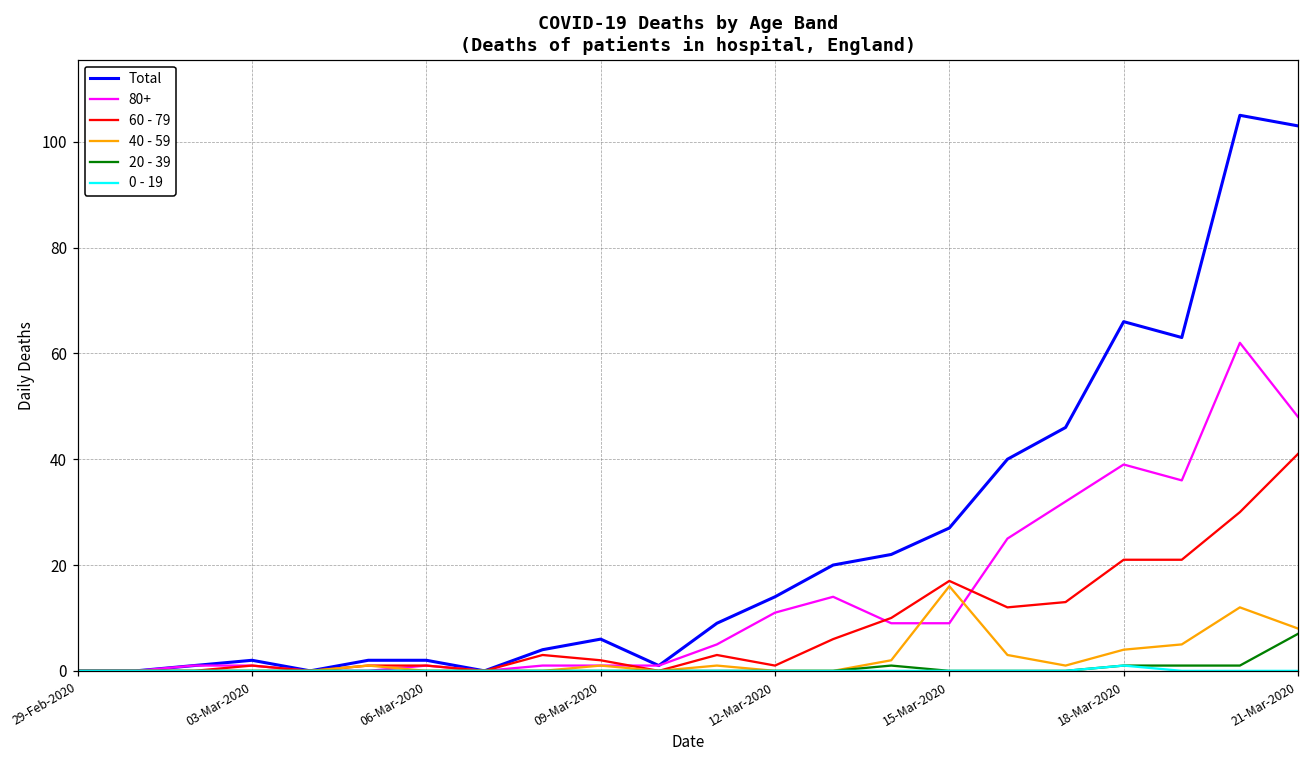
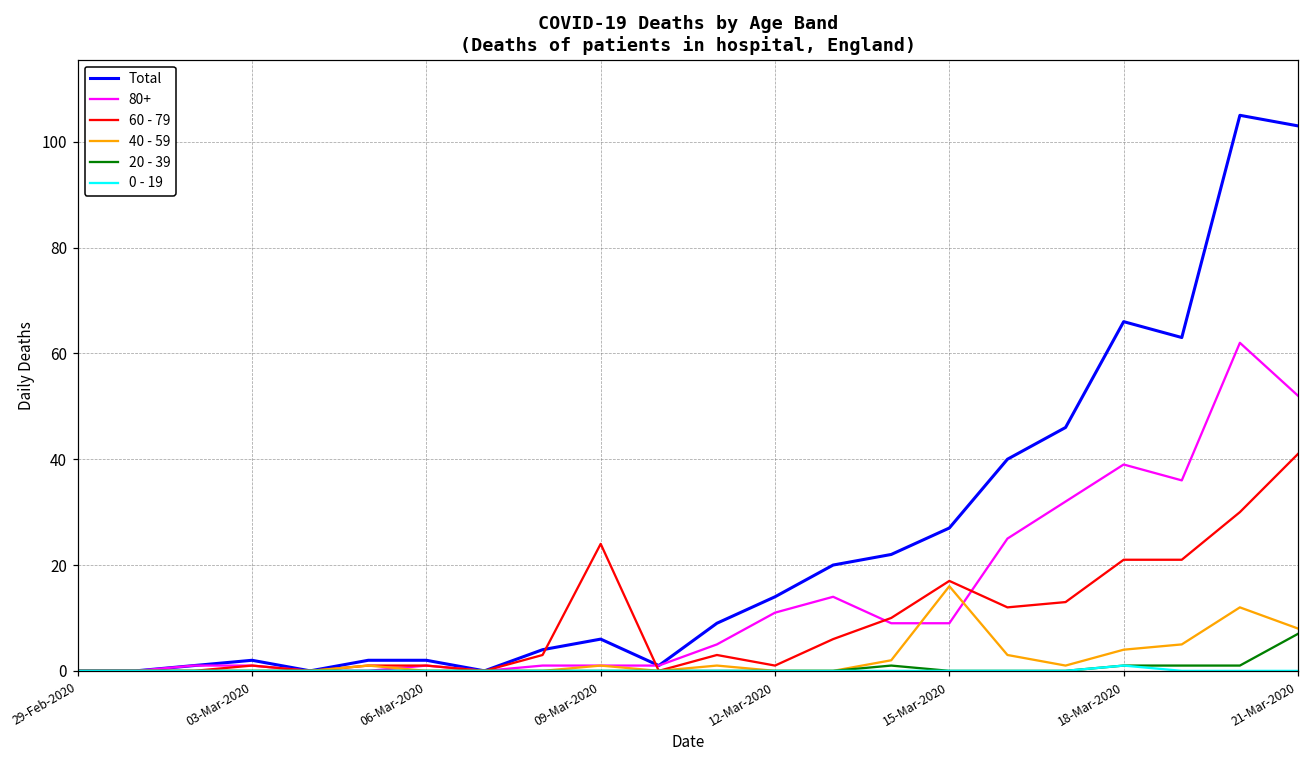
60 - 79, 09-Mar-2020: 2 -> 24
80+, 21-Mar-2020: 48 -> 52
